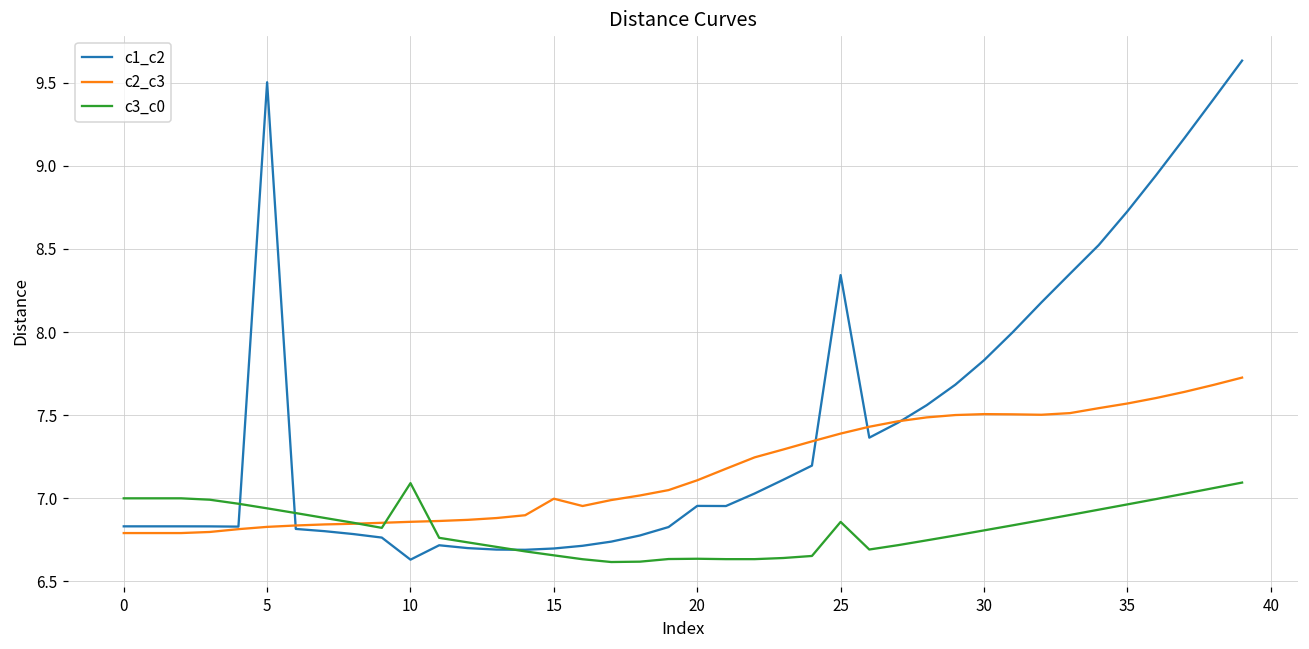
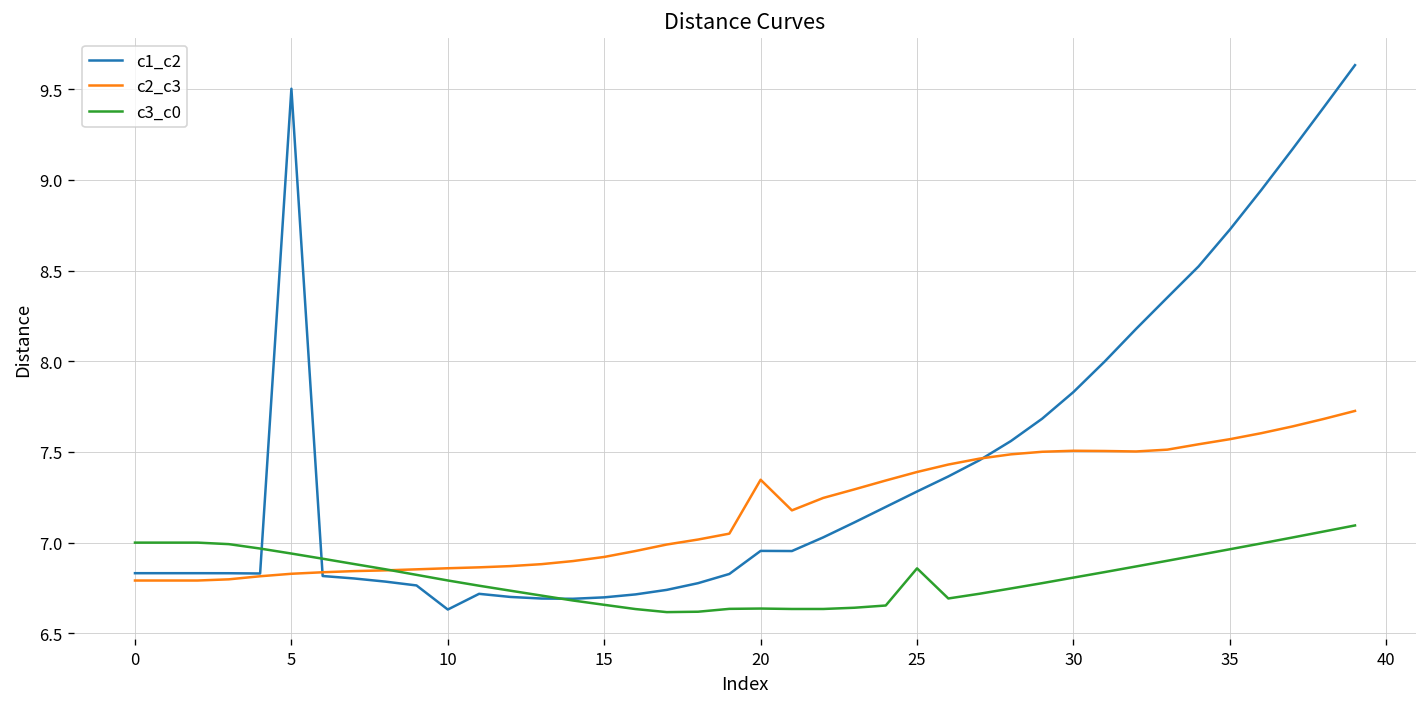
c3_c0, 10: 7.09 -> 6.79
c2_c3, 15: 7.00 -> 6.92
c2_c3, 20: 7.11 -> 7.35
c1_c2, 25: 8.34 -> 7.28
